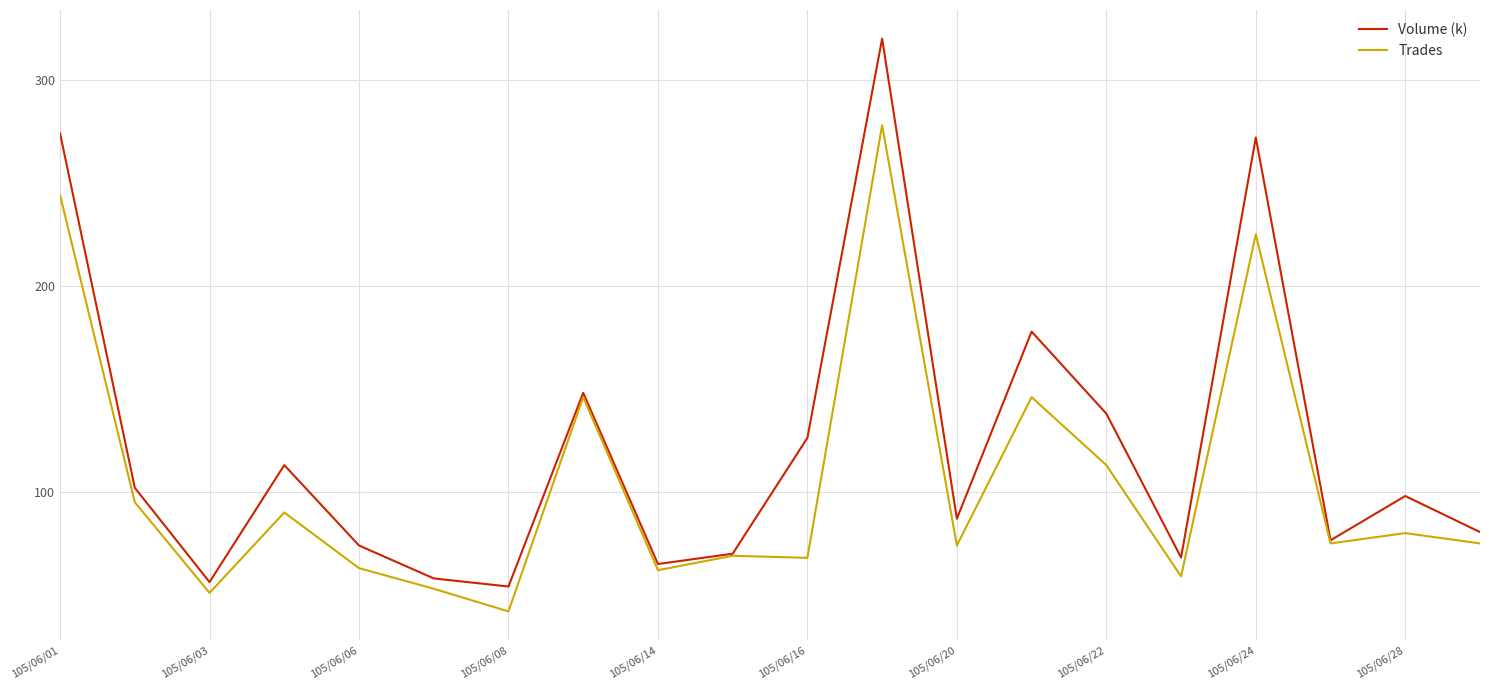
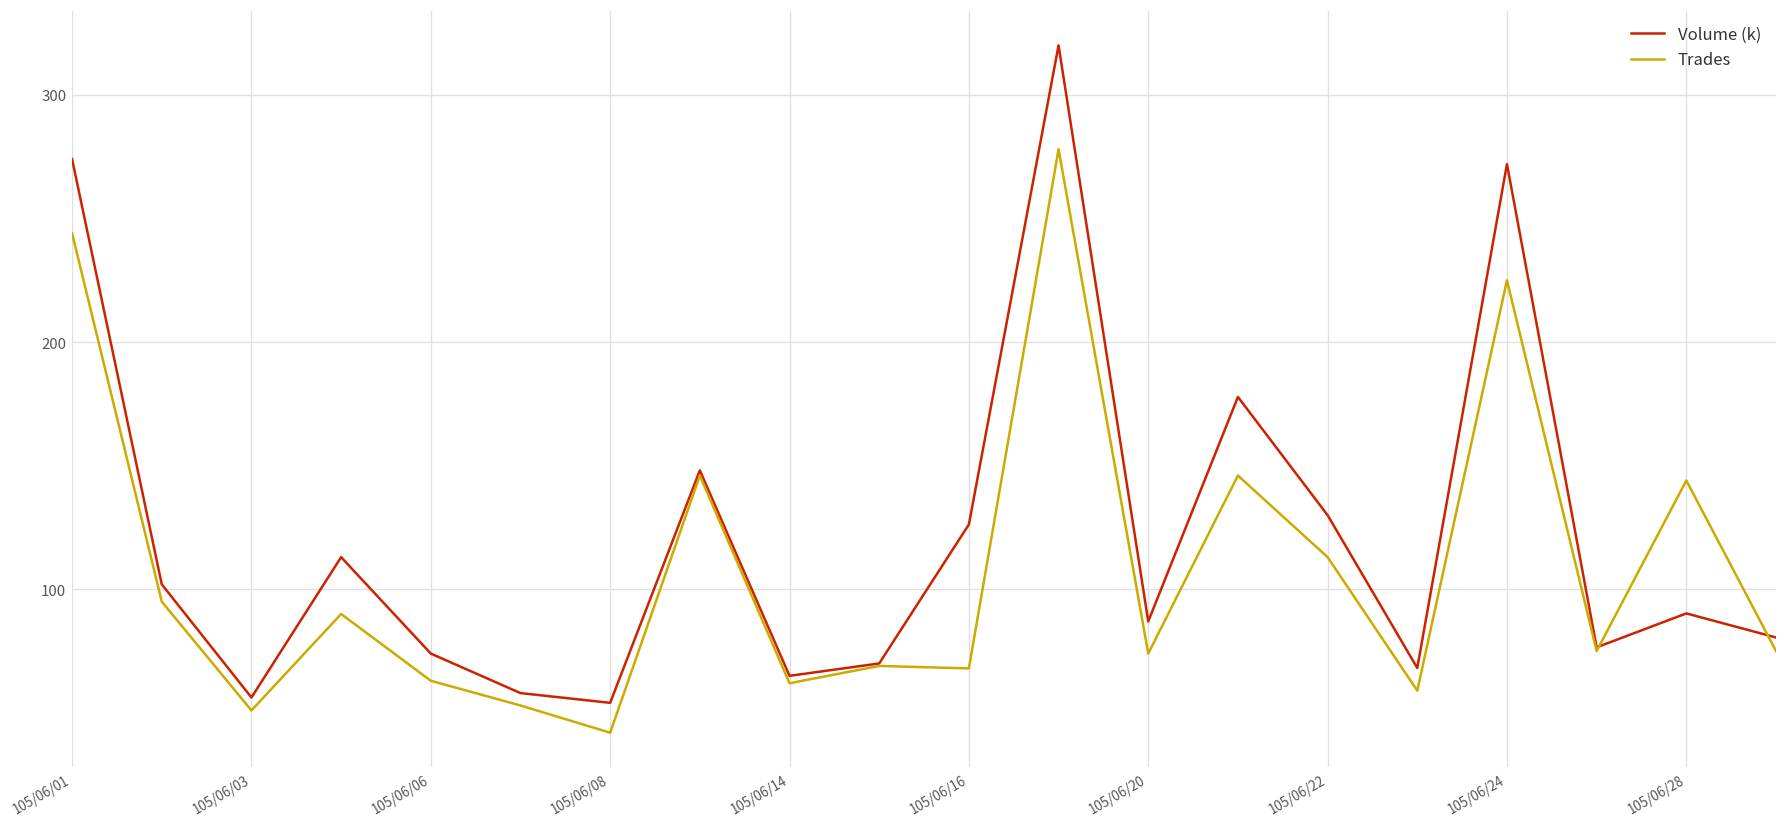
Volume (k), 105/06/22: 138 -> 130
Volume (k), 105/06/28: 98 -> 90
Trades, 105/06/28: 80 -> 144
